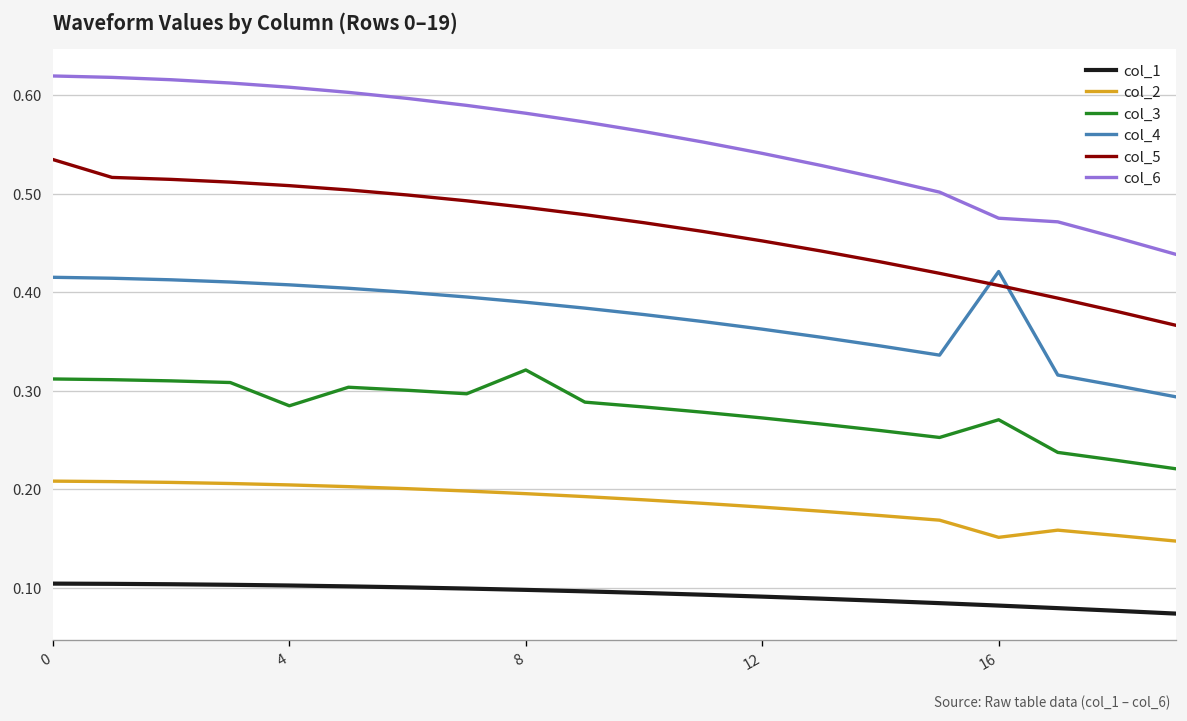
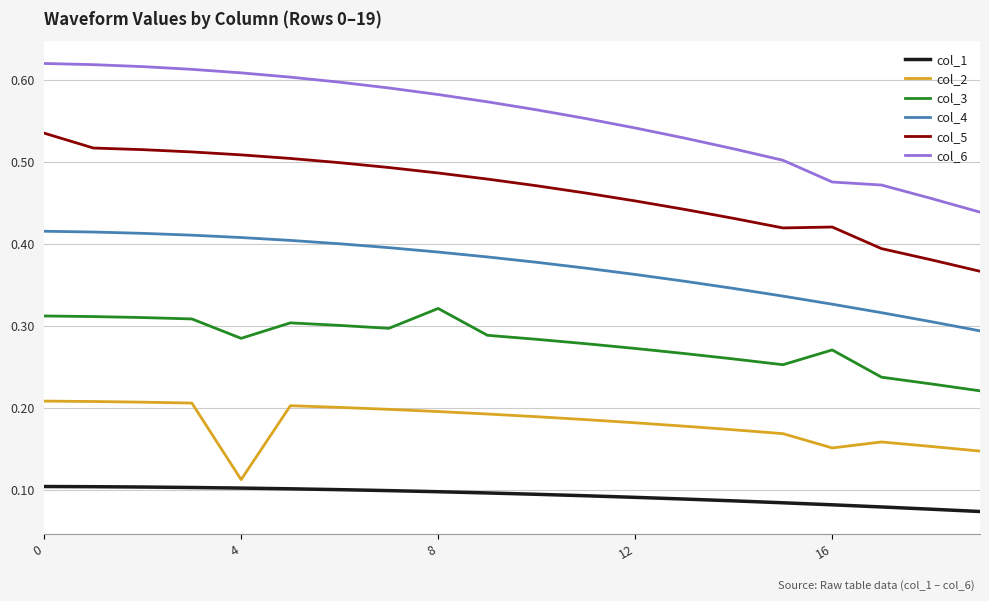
col_2, 4: 0.20 -> 0.11
col_4, 16: 0.42 -> 0.33
col_5, 16: 0.41 -> 0.42
